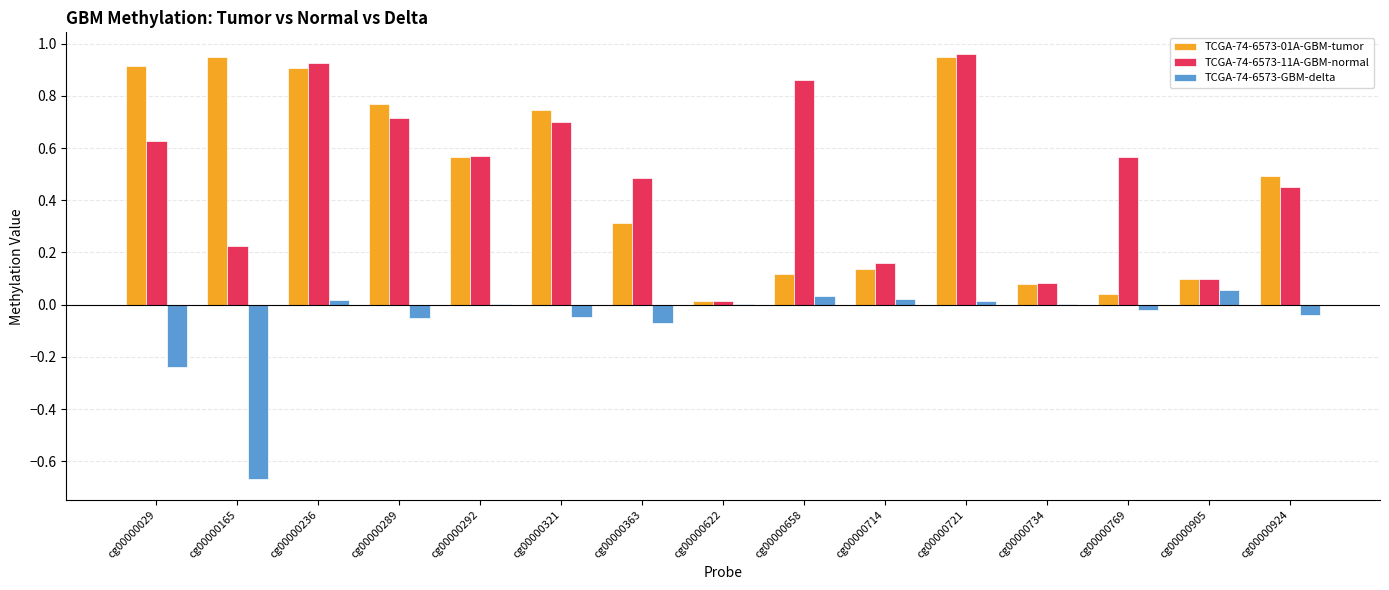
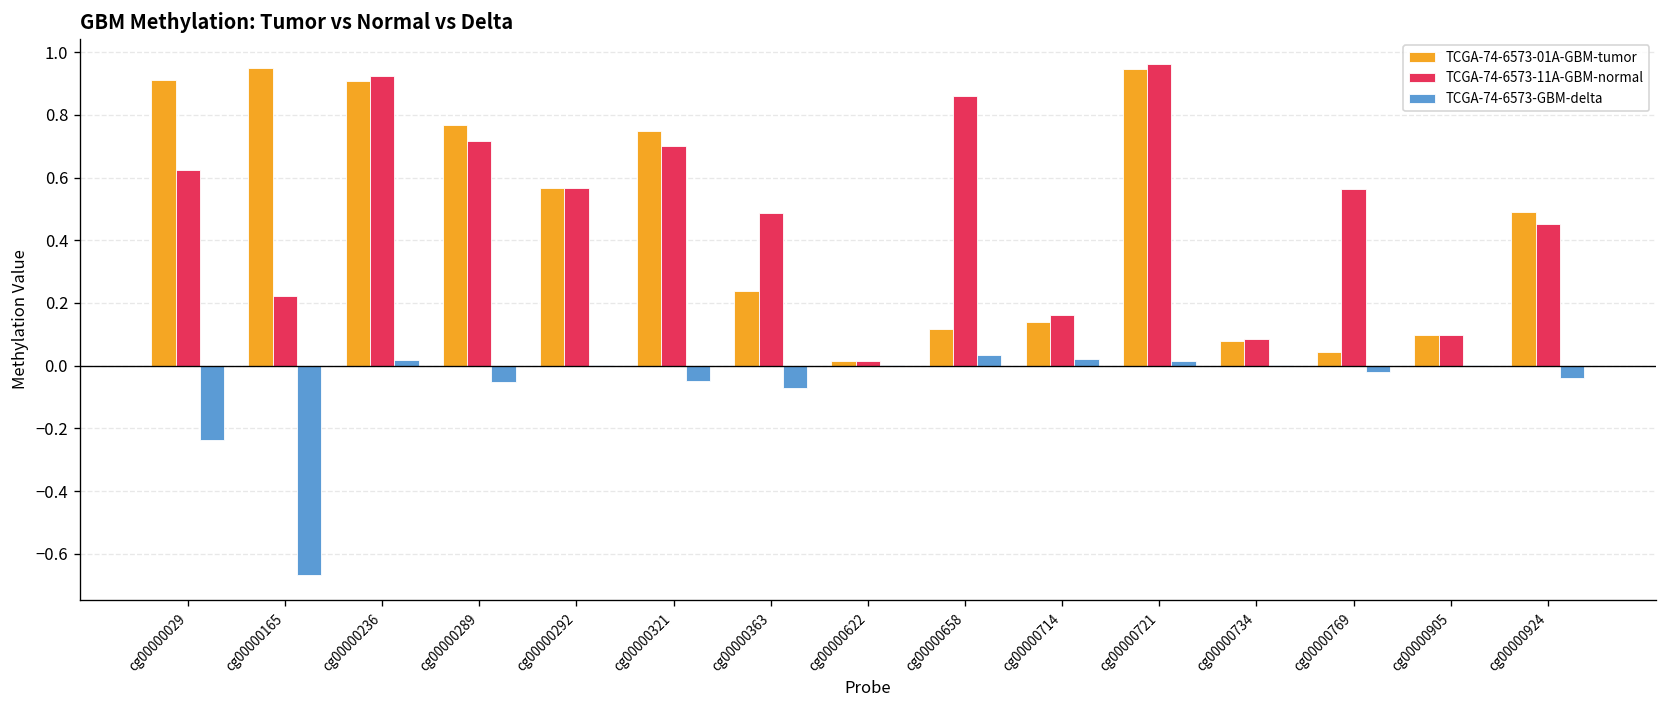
TCGA-74-6573-01A-GBM-tumor, cg00000363: 0.31 -> 0.24
TCGA-74-6573-GBM-delta, cg00000905: 0.06 -> 0.00
